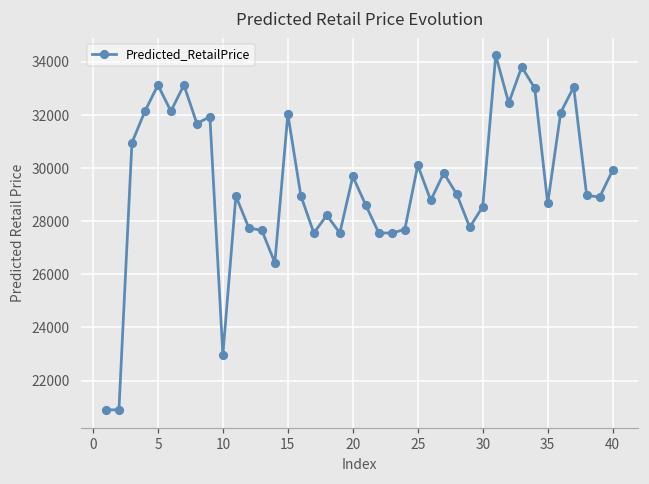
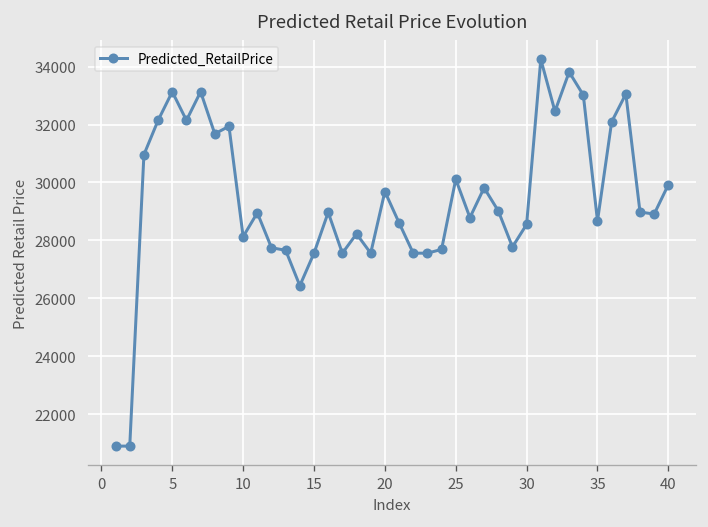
10: 23000 -> 28100
15: 32000 -> 27600
